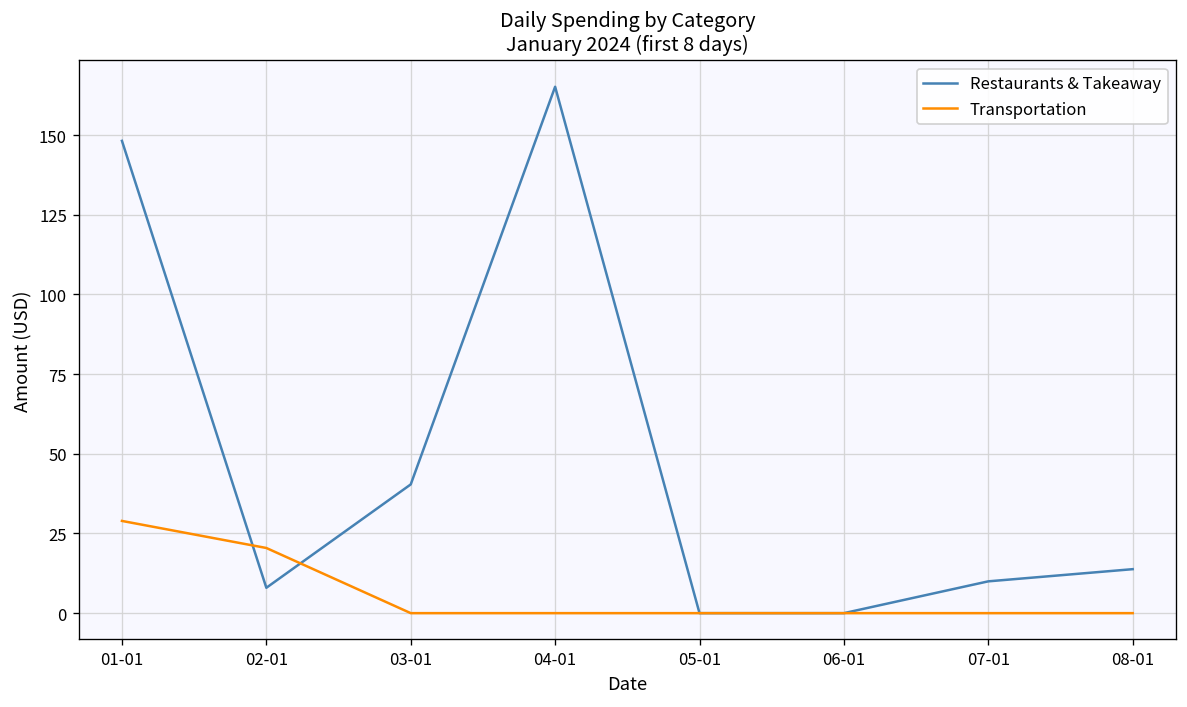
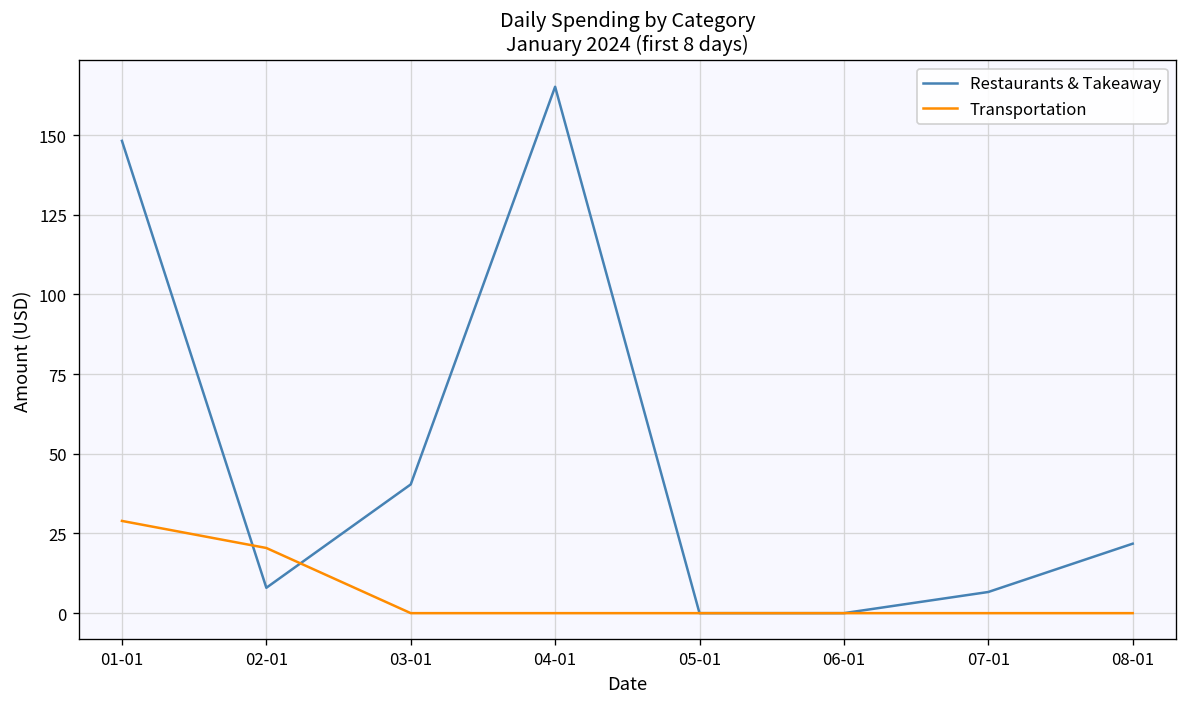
Restaurants & Takeaway, 07-01: 10 -> 7
Restaurants & Takeaway, 08-01: 14 -> 22
